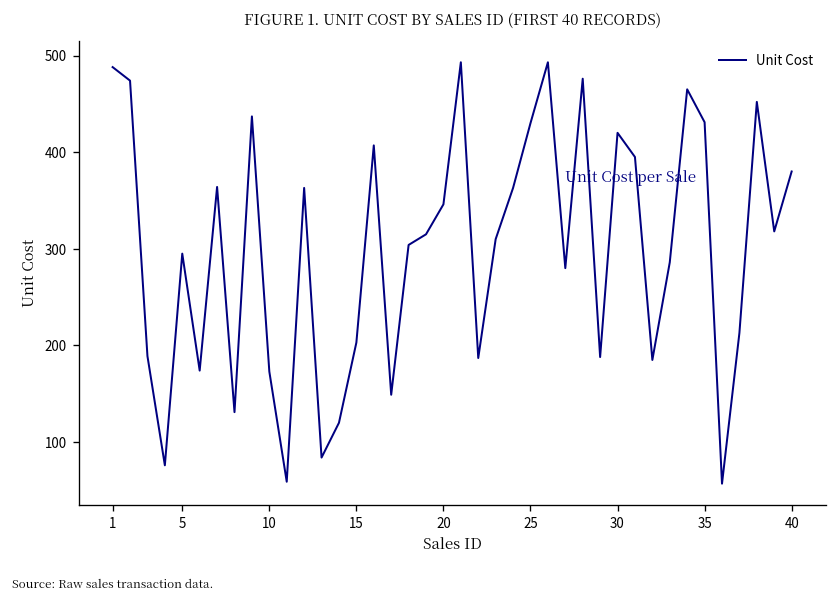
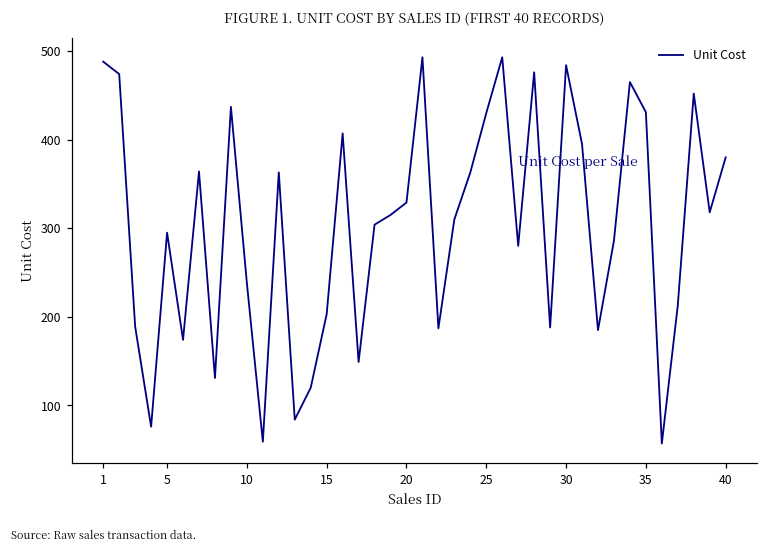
10: 170 -> 240
20: 350 -> 330
30: 420 -> 480
